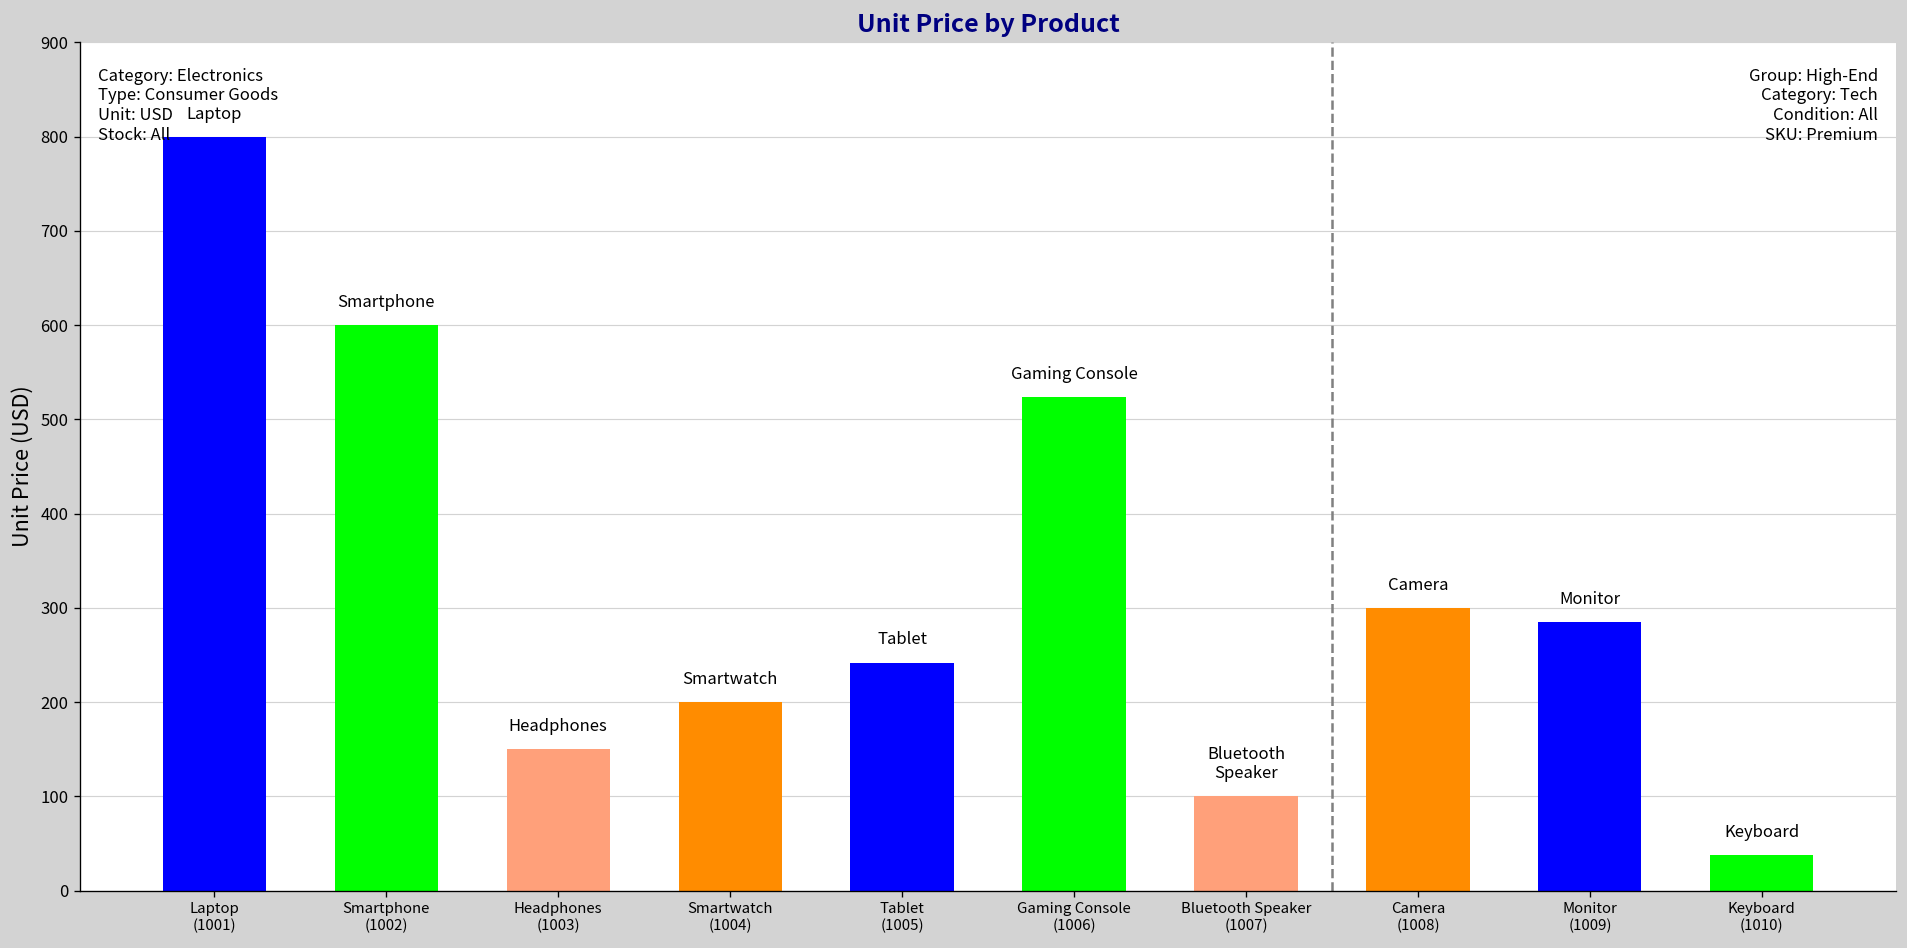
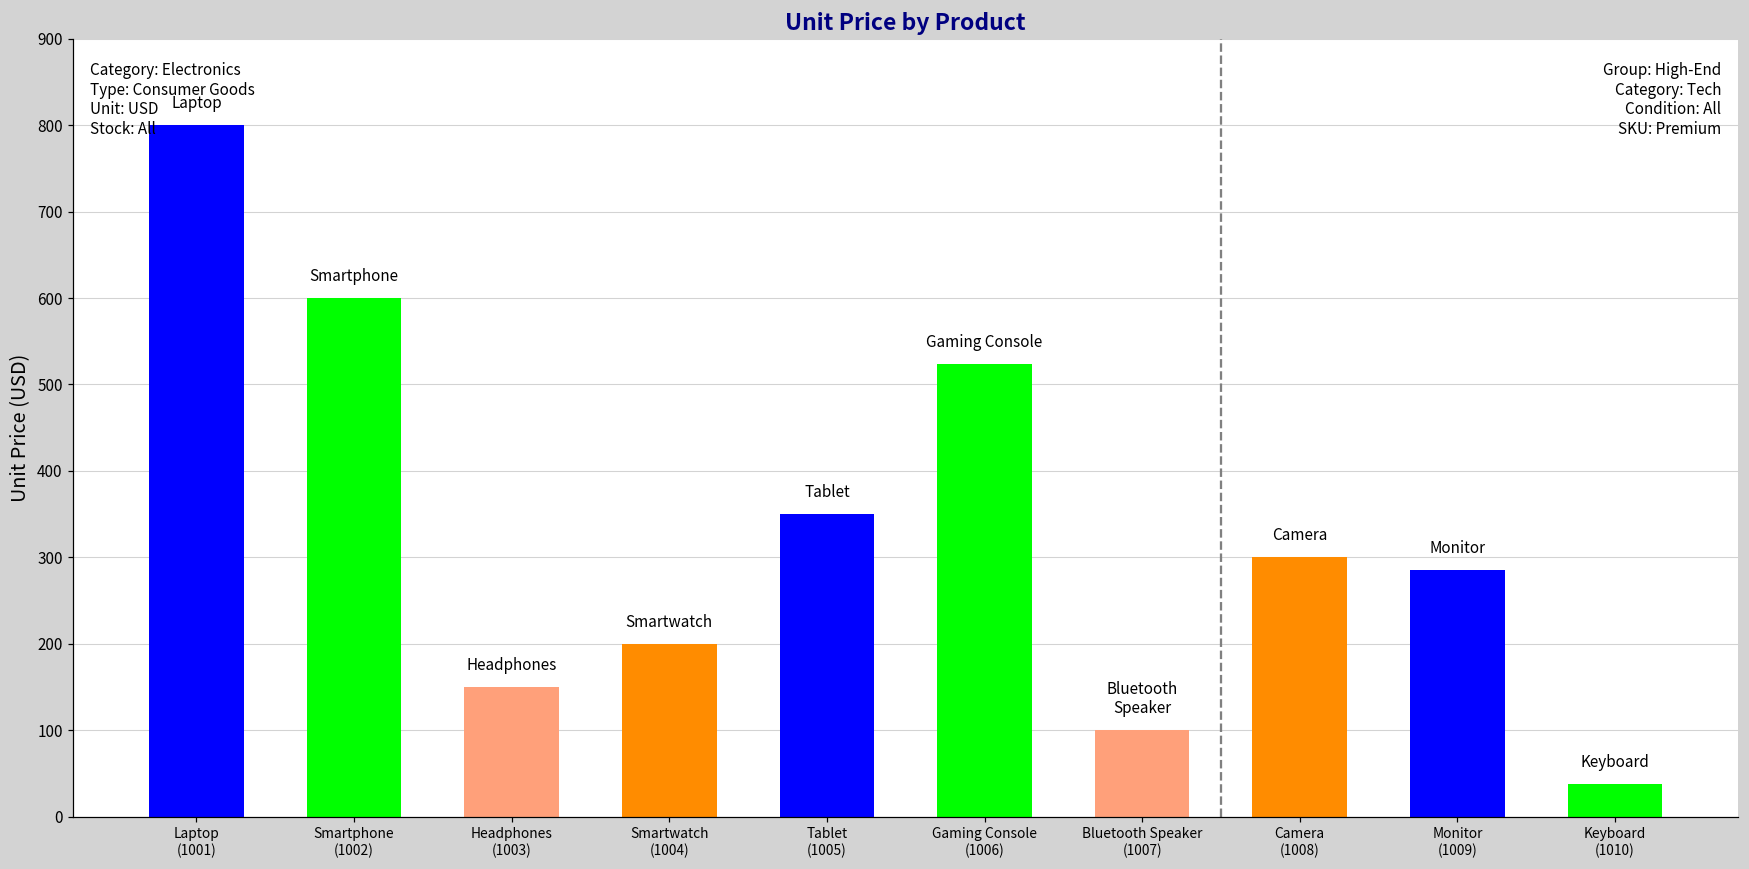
Tablet (1005): 240 -> 350
